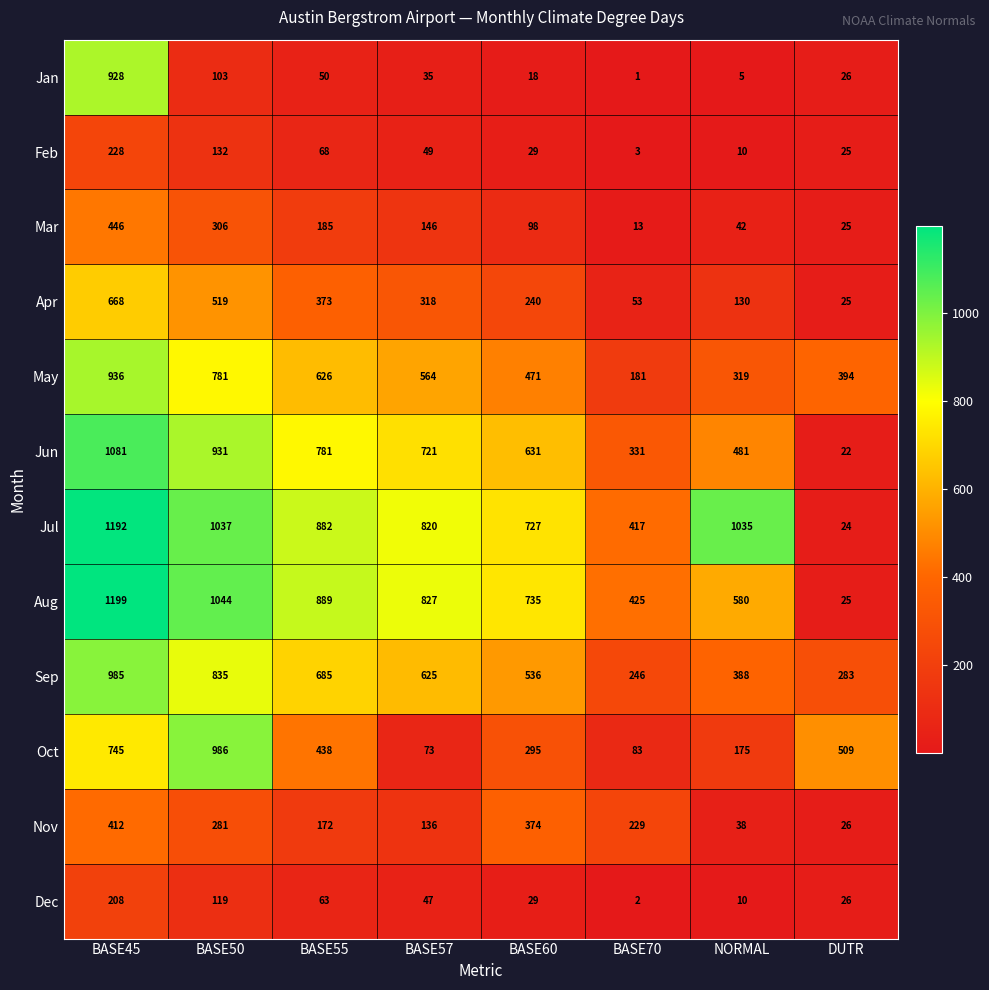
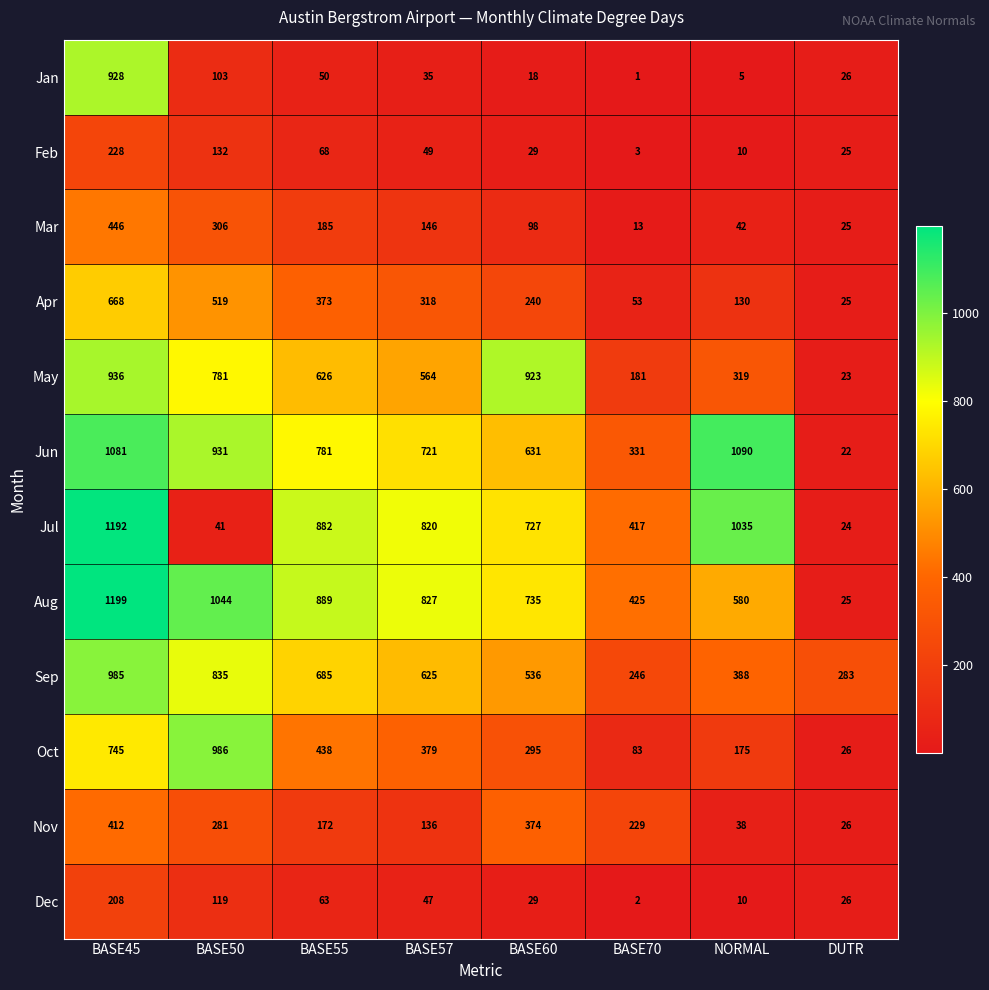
May, BASE60: 471 -> 923
May, DUTR: 394 -> 23
Jun, NORMAL: 481 -> 1090
Jul, BASE50: 1037 -> 41
Oct, BASE57: 73 -> 379
Oct, DUTR: 509 -> 26
